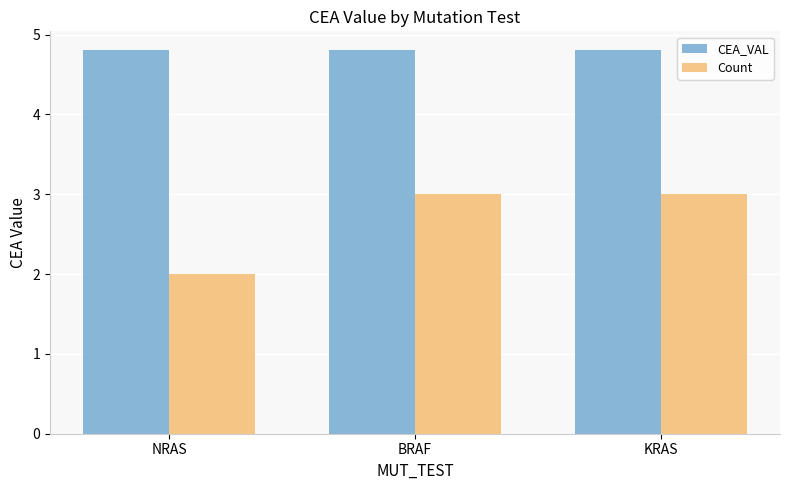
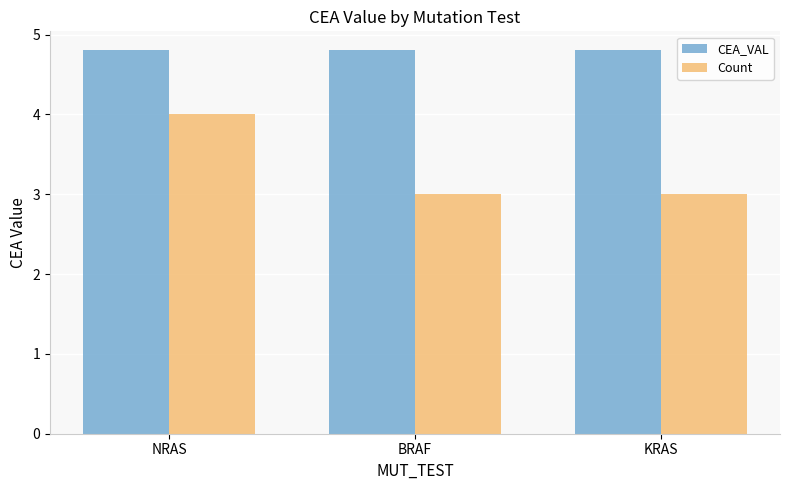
Count, NRAS: 2 -> 4
